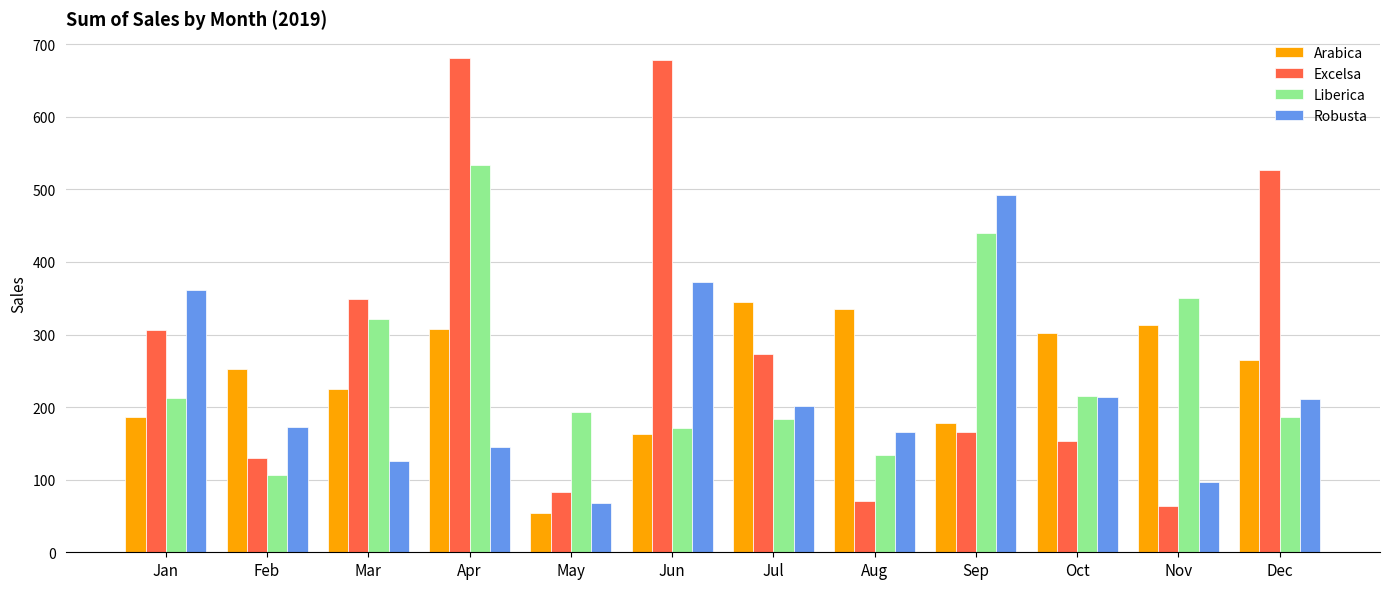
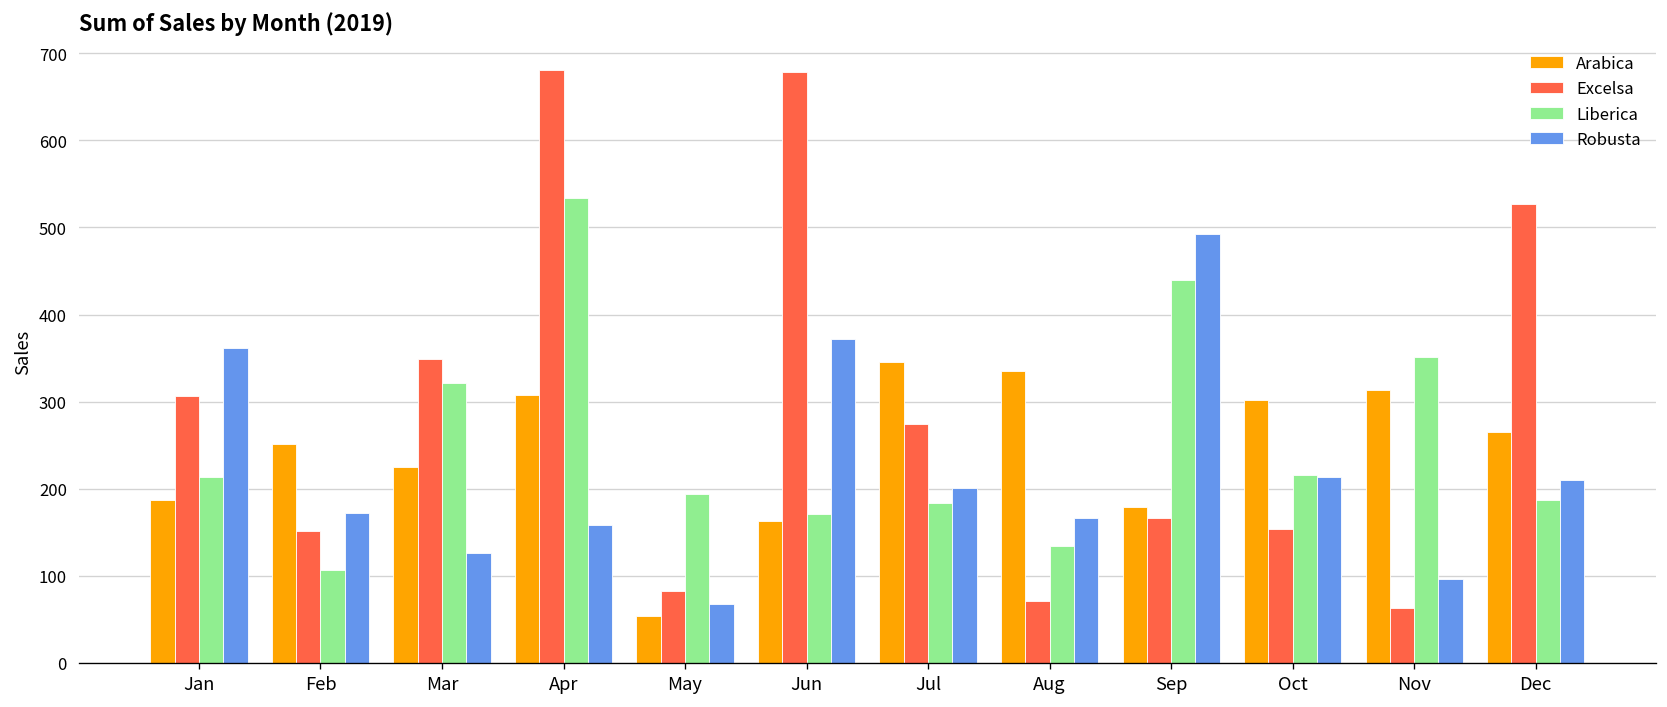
Excelsa, Feb: 130 -> 150
Robusta, Apr: 150 -> 160
